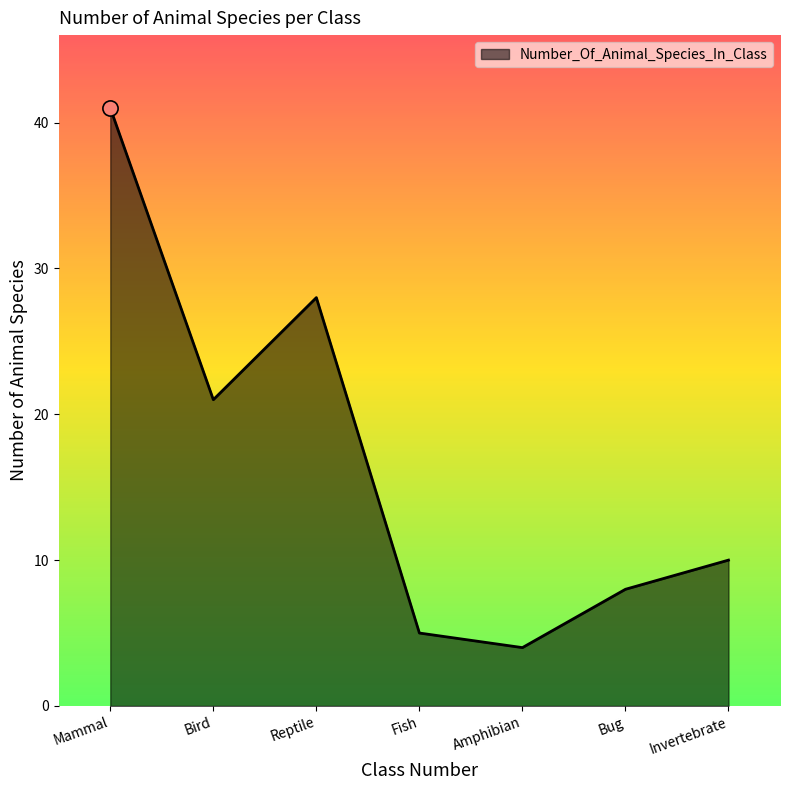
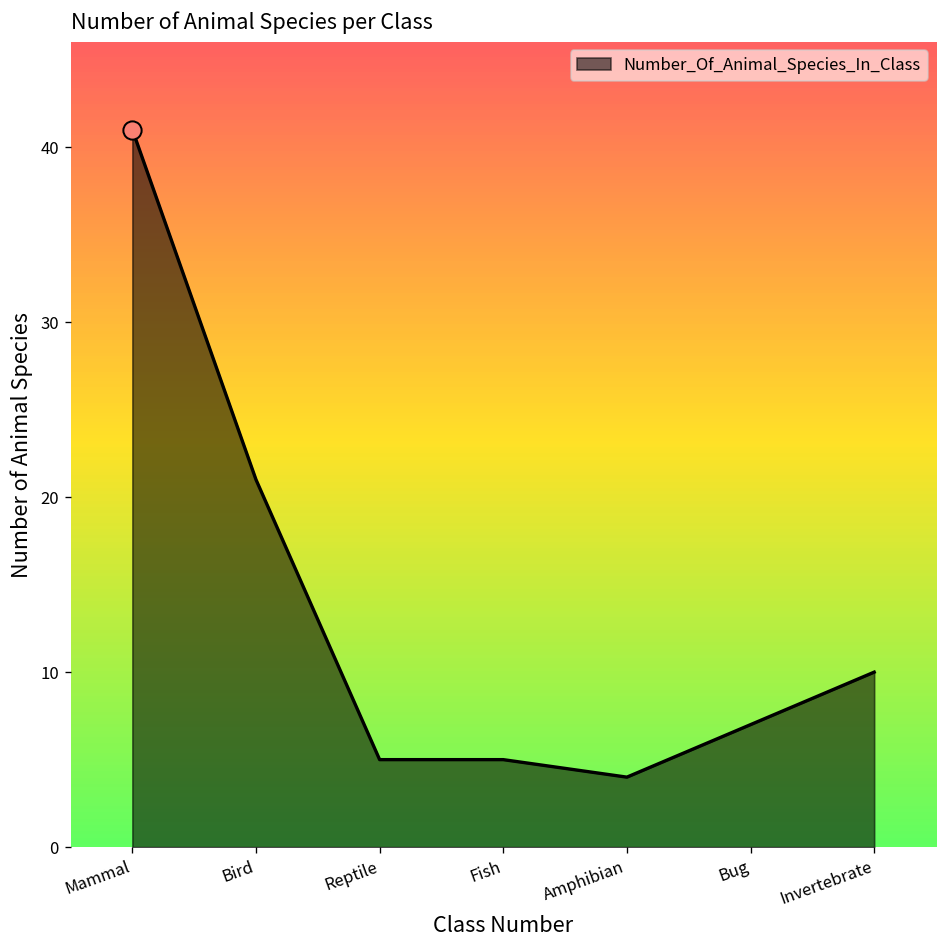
Number_Of_Animal_Species_In_Class, Reptile: 28 -> 5
Number_Of_Animal_Species_In_Class, Bug: 8 -> 7
